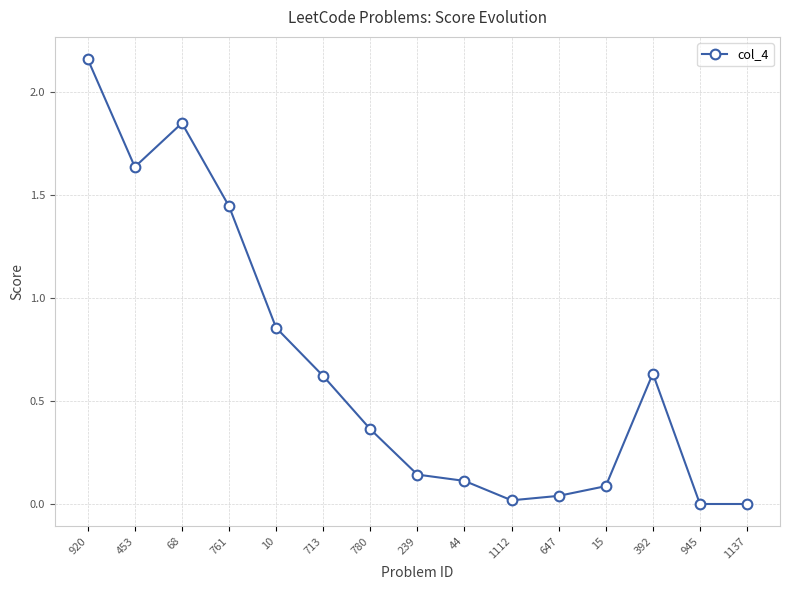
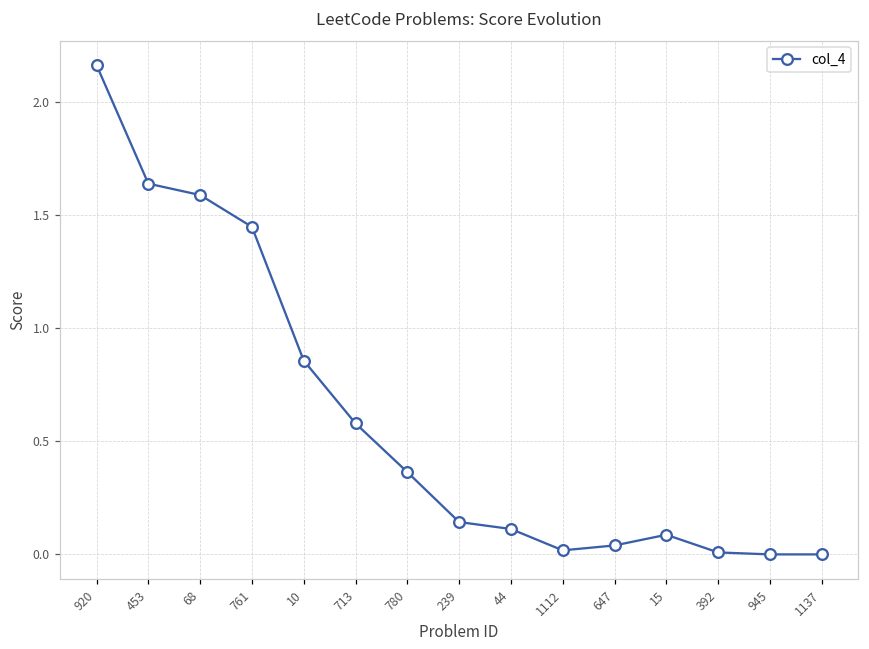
68: 1.85 -> 1.59
713: 0.62 -> 0.58
392: 0.63 -> 0.01
